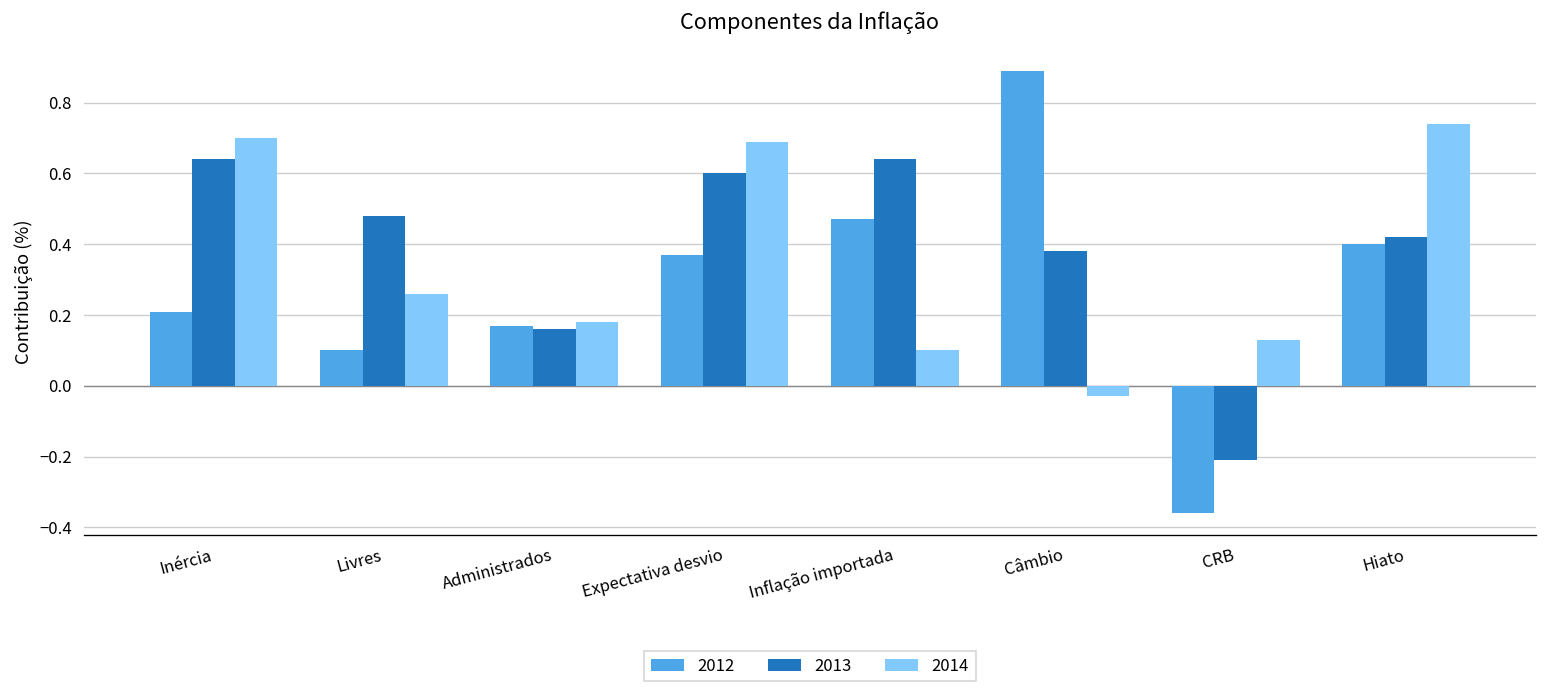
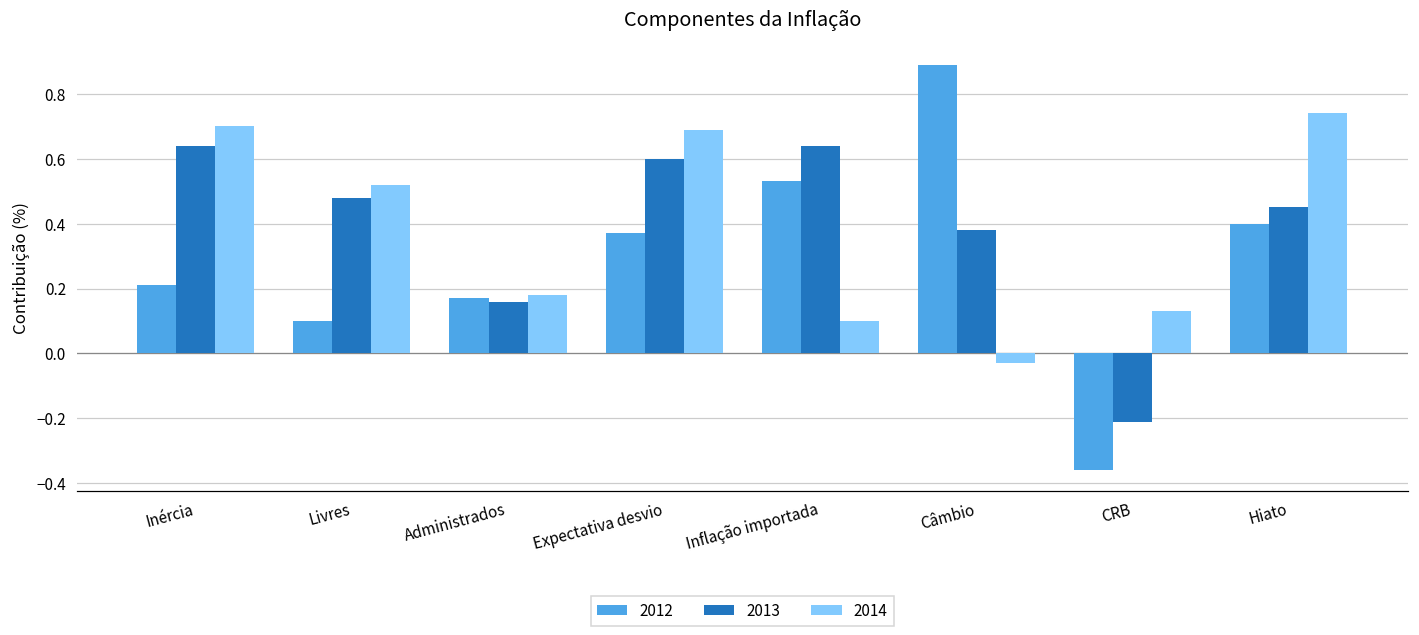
2014, Livres: 0.26 -> 0.52
2012, Inflação importada: 0.47 -> 0.53
2013, Hiato: 0.42 -> 0.45
